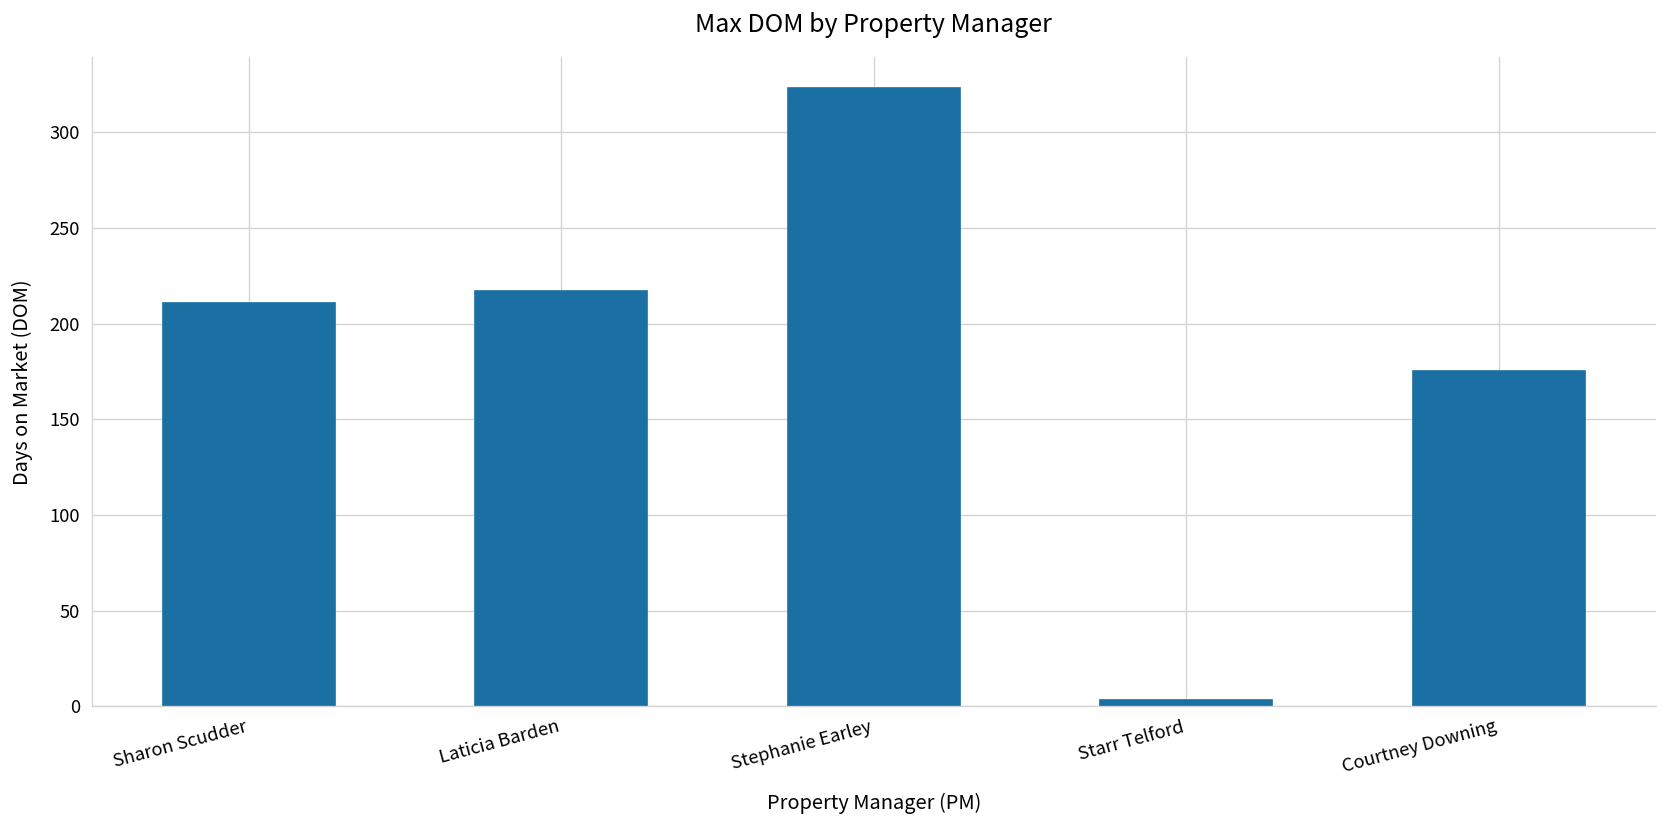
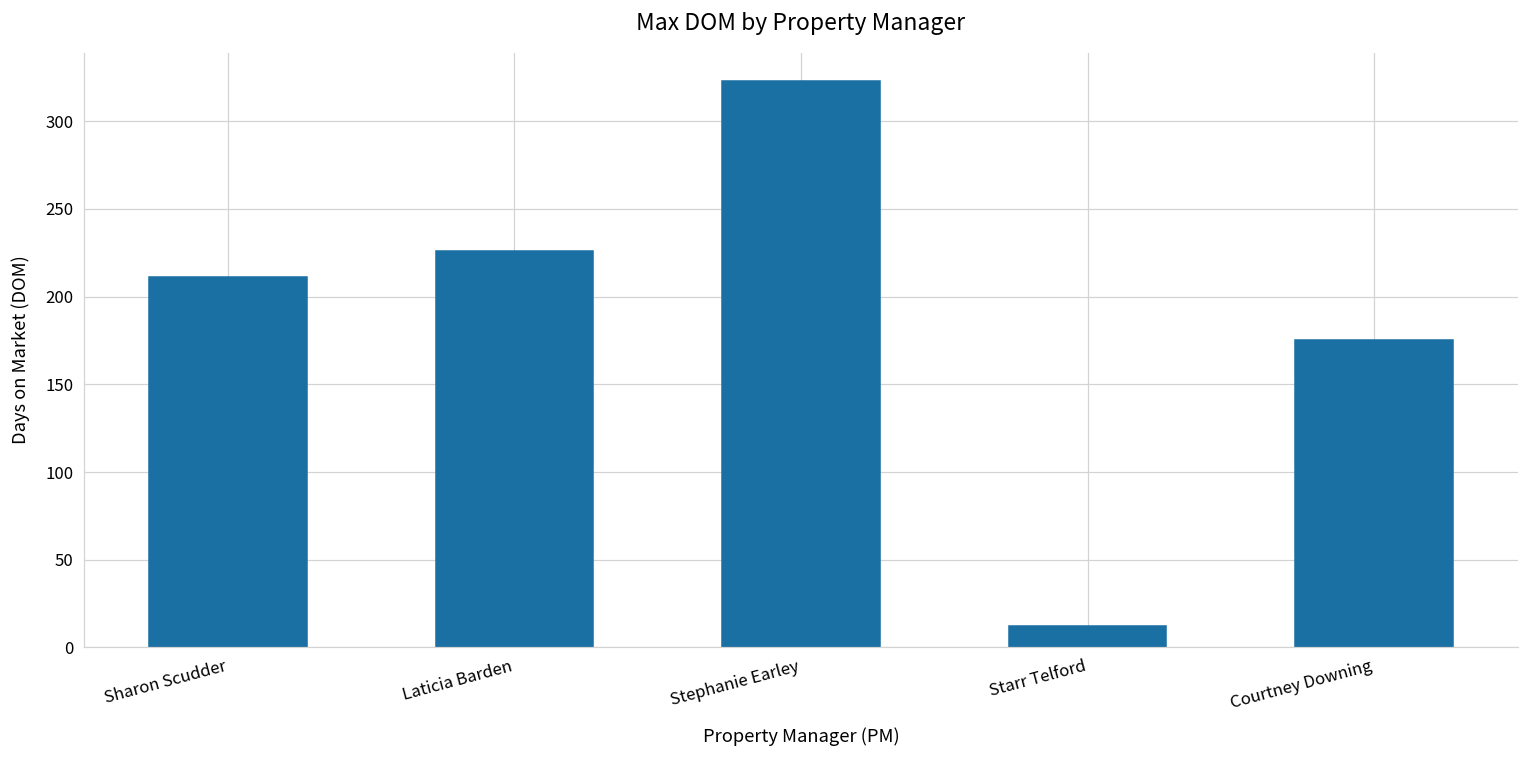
Laticia Barden: 217 -> 226
Starr Telford: 3 -> 12
